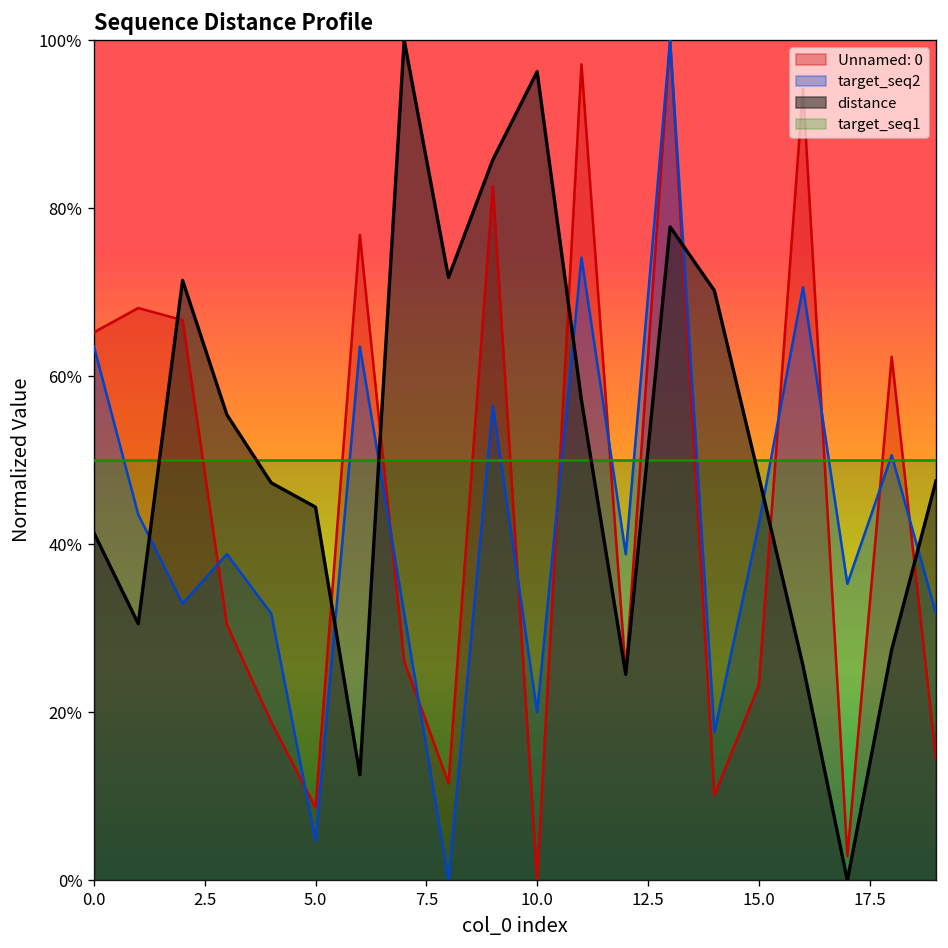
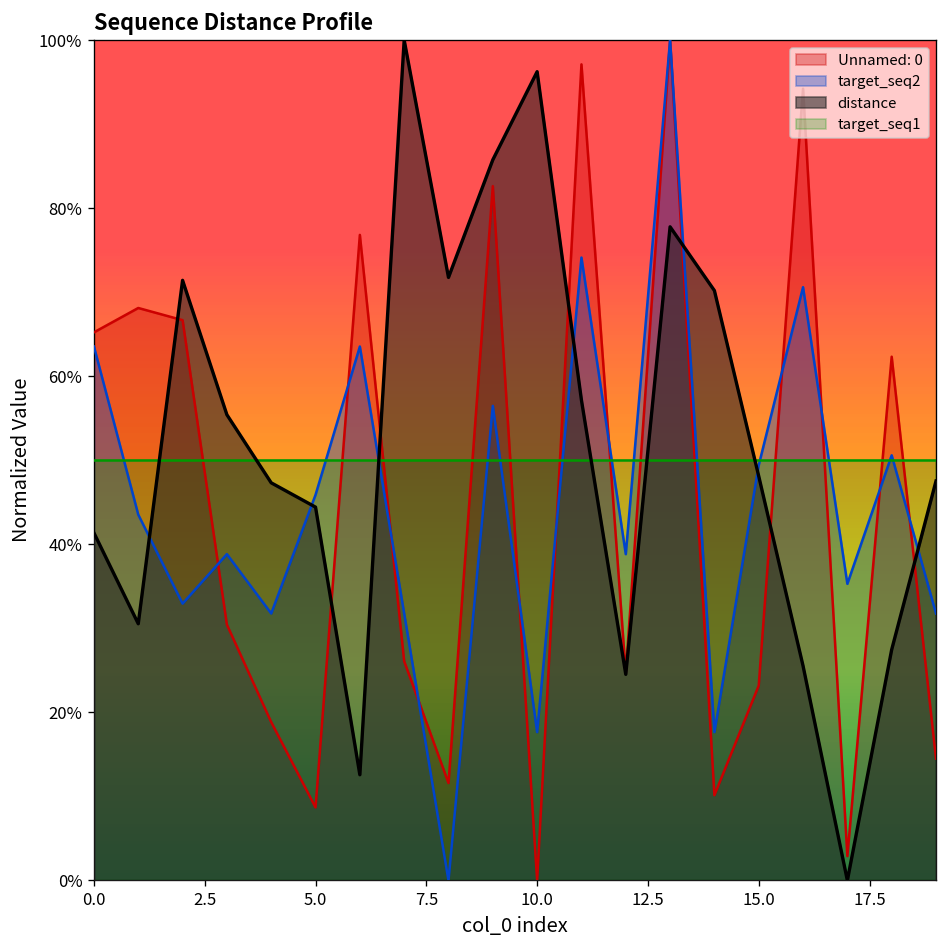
target_seq2, 5.0: 5% -> 46%
target_seq2, 10.0: 20% -> 18%
target_seq2, 15.0: 42% -> 49%
